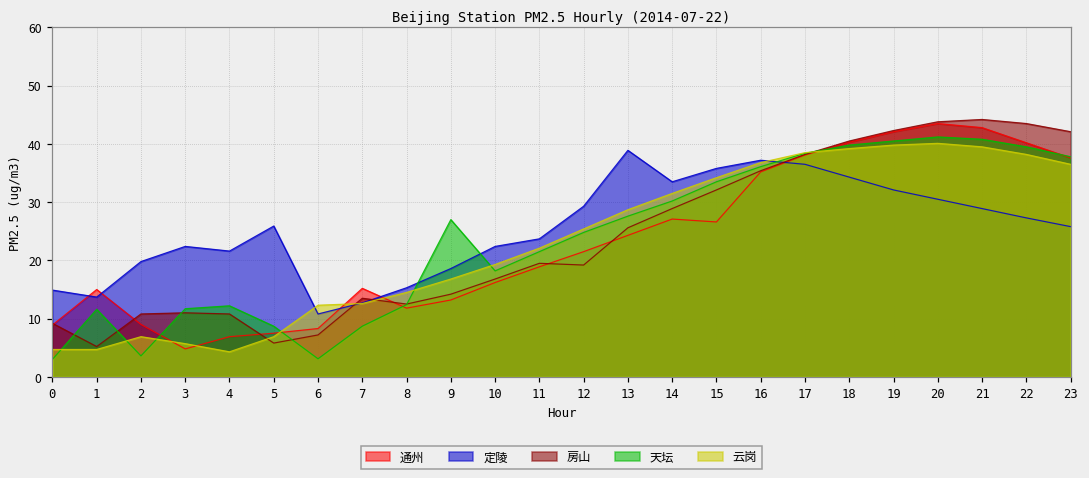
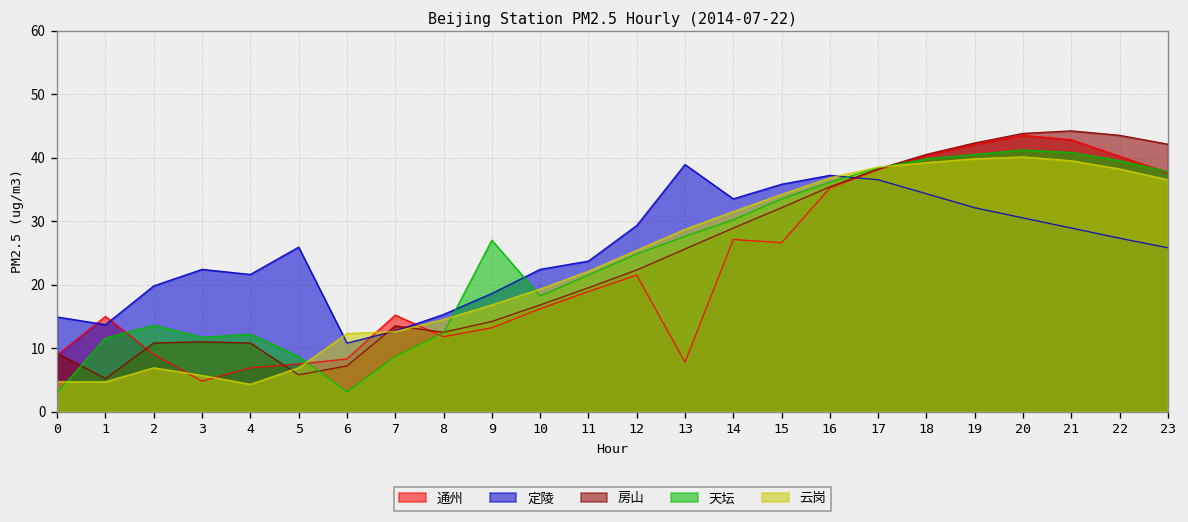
天坛, 2: 4 -> 14
房山, 12: 19 -> 22
通州, 13: 24 -> 8
